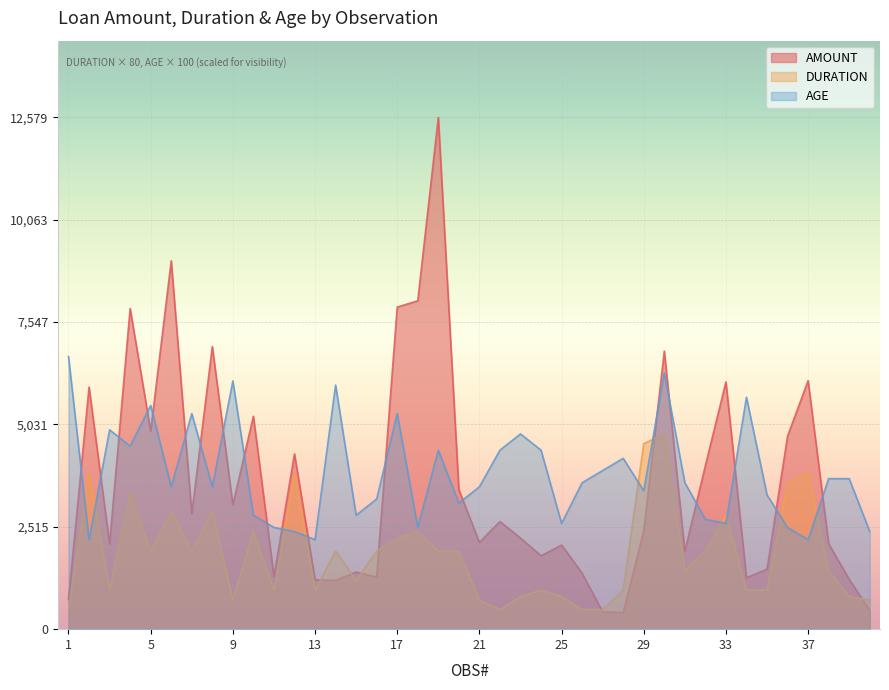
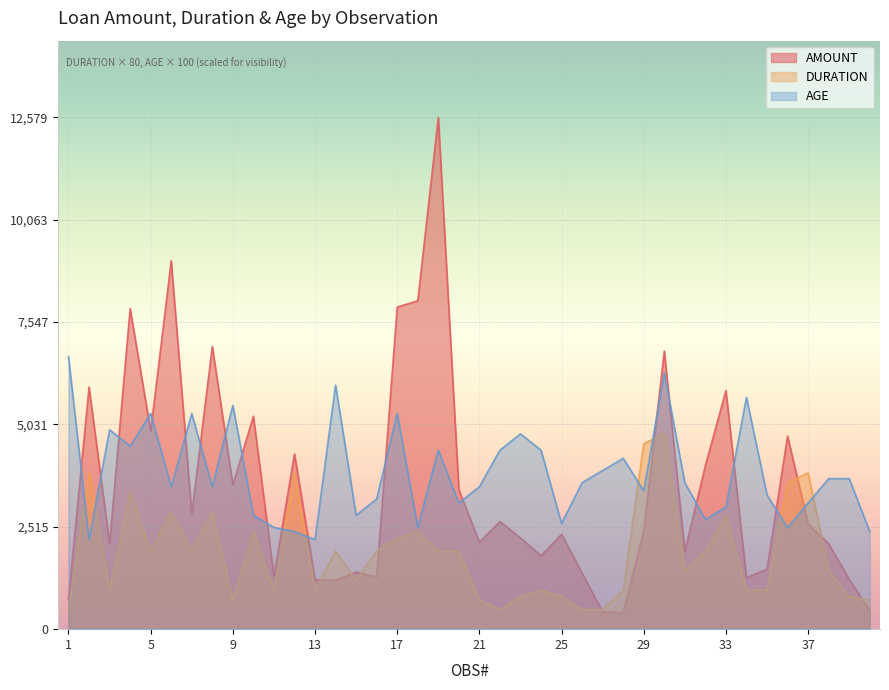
AGE, 5: 5,500 -> 5,300
AMOUNT, 9: 3,100 -> 3,500
AGE, 9: 6,100 -> 5,500
AMOUNT, 25: 2,100 -> 2,300
AMOUNT, 33: 6,100 -> 5,900
AGE, 33: 2,600 -> 3,000
AMOUNT, 37: 6,100 -> 2,600
AGE, 37: 2,200 -> 3,100
